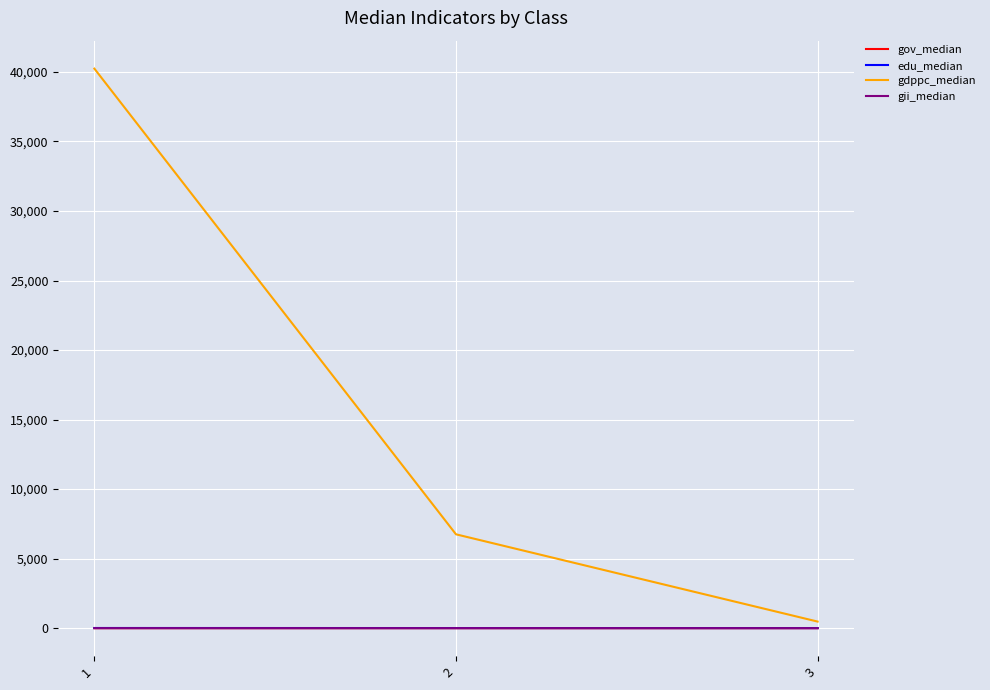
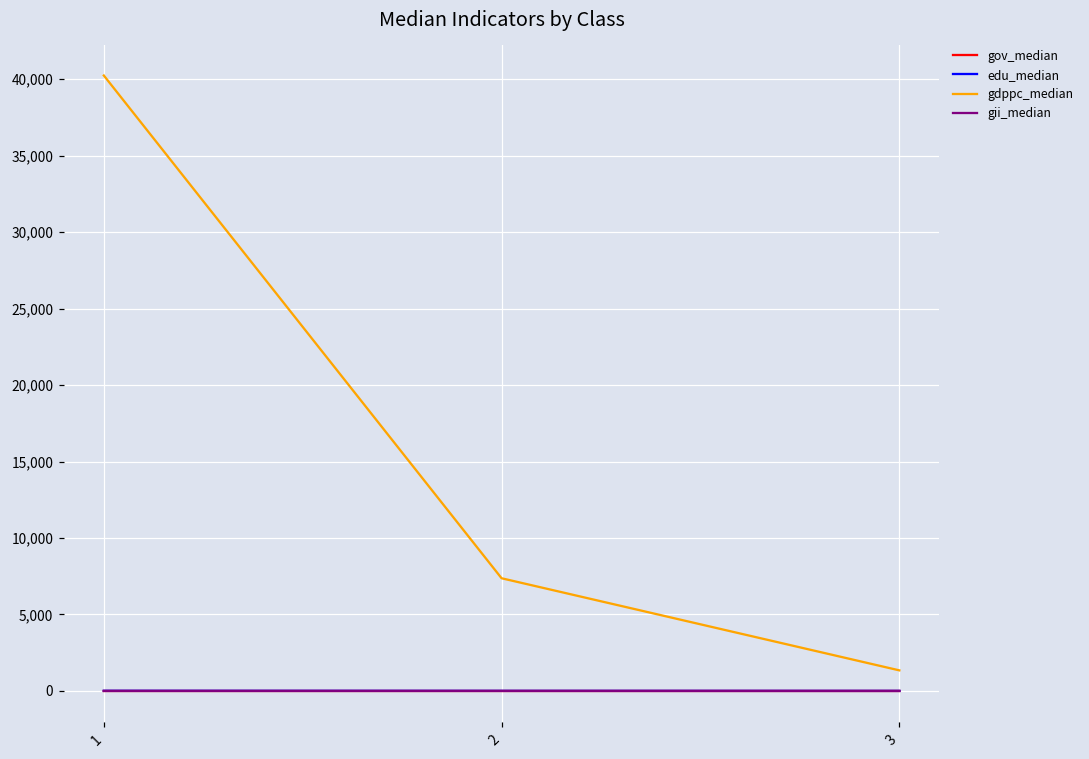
gdppc_median, 2: 6,700 -> 7,400
gdppc_median, 3: 500 -> 1,300
